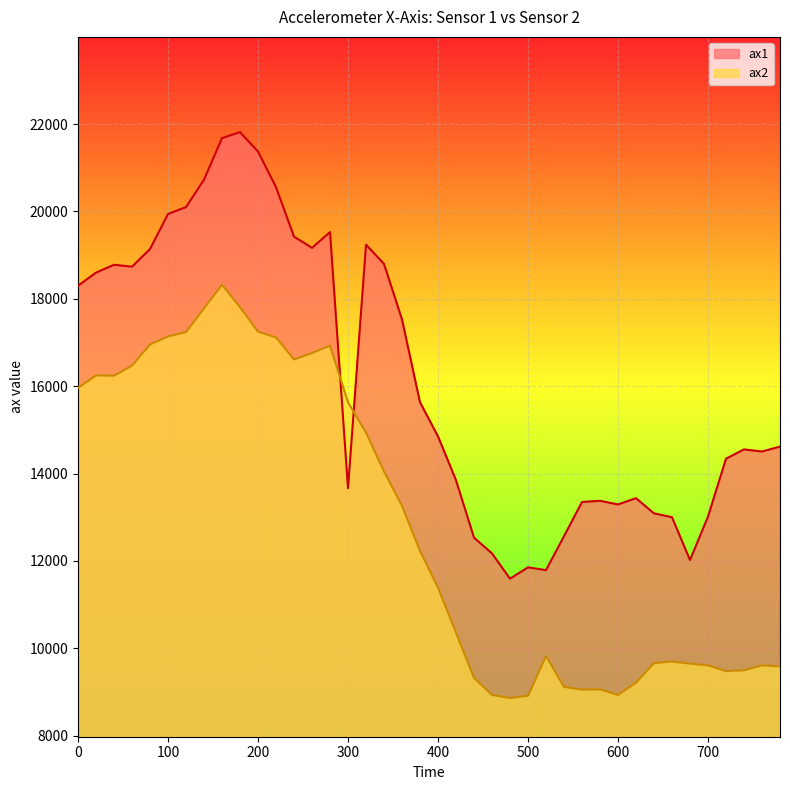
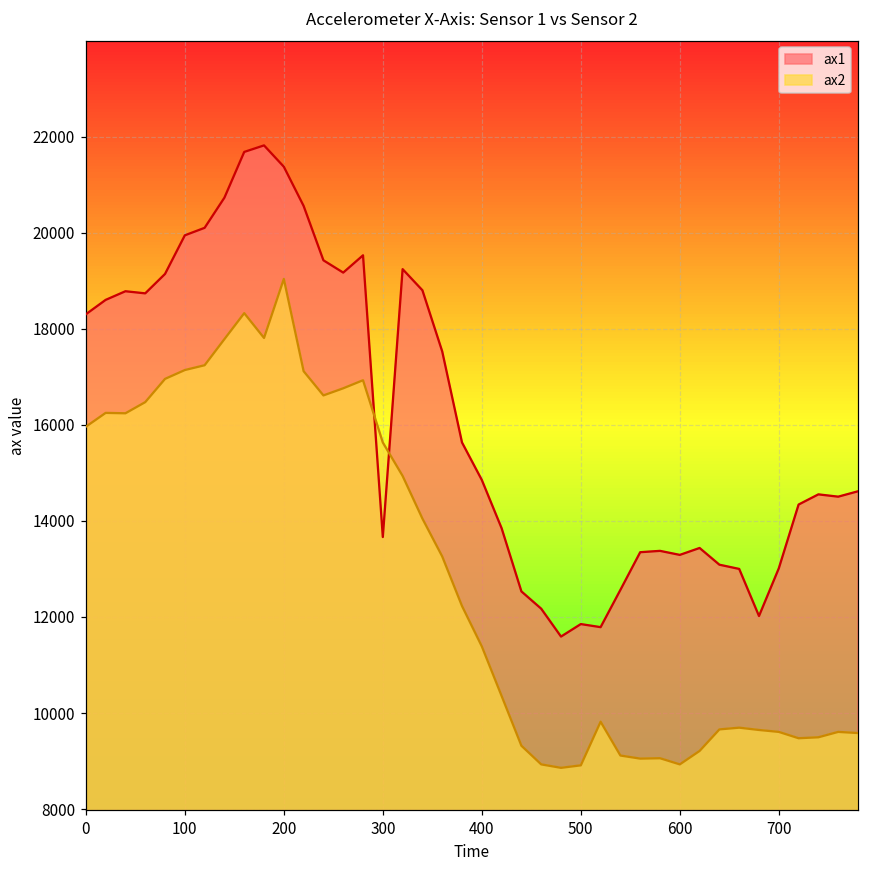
ax2, 200: 17200 -> 19000
